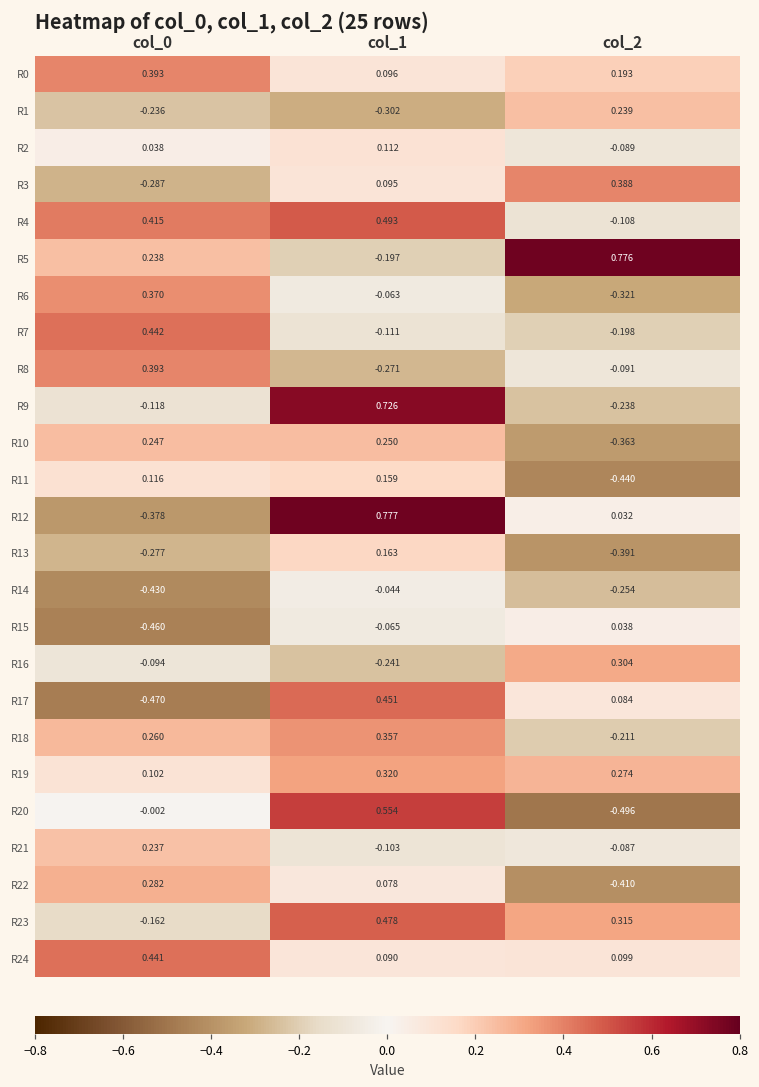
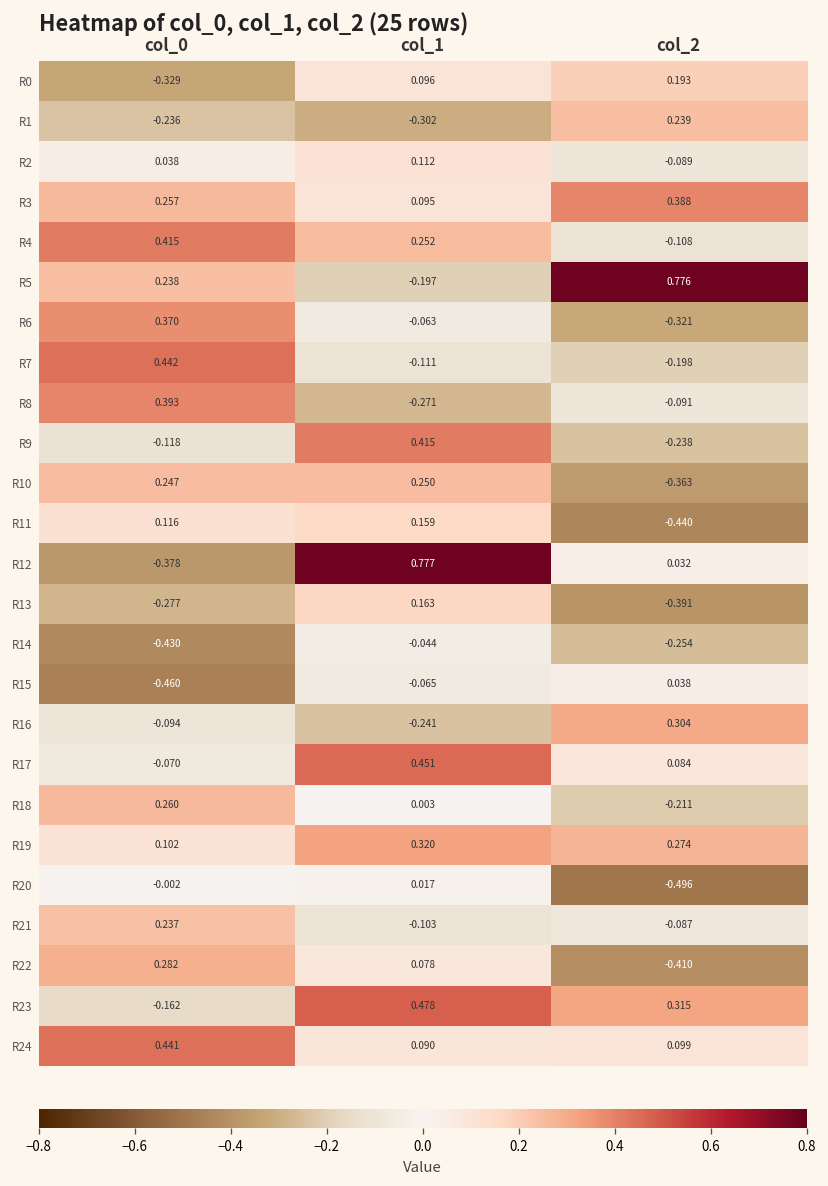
R0, col_0: 0.393 -> -0.329
R3, col_0: -0.287 -> 0.257
R4, col_1: 0.493 -> 0.252
R9, col_1: 0.726 -> 0.415
R17, col_0: -0.470 -> -0.070
R18, col_1: 0.357 -> 0.003
R20, col_1: 0.554 -> 0.017
